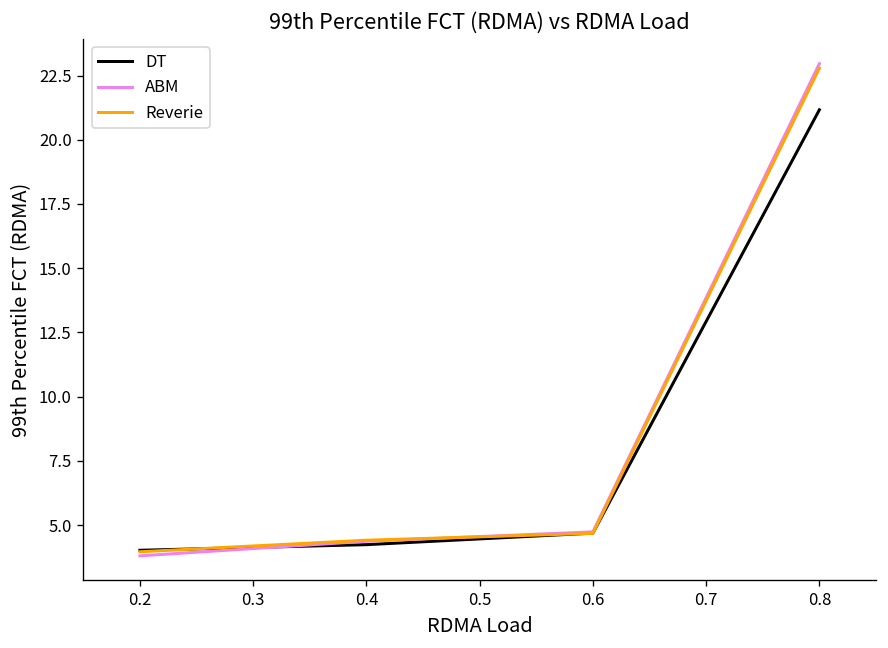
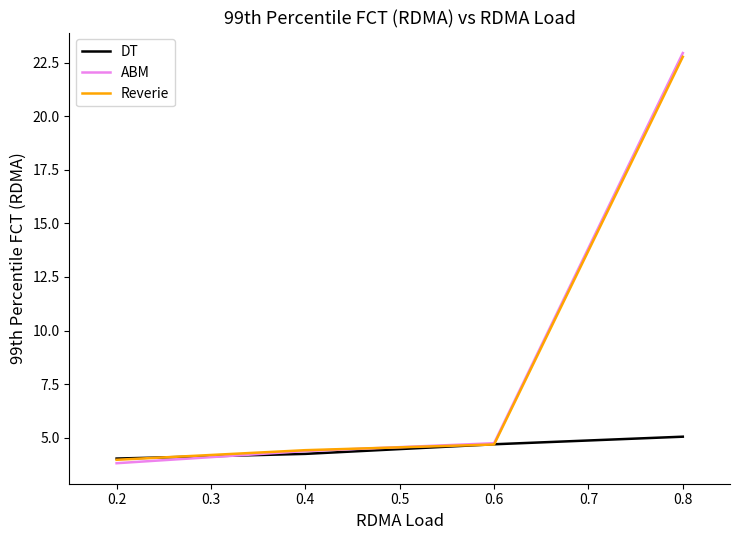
DT, 0.8: 21.2 -> 5.0
